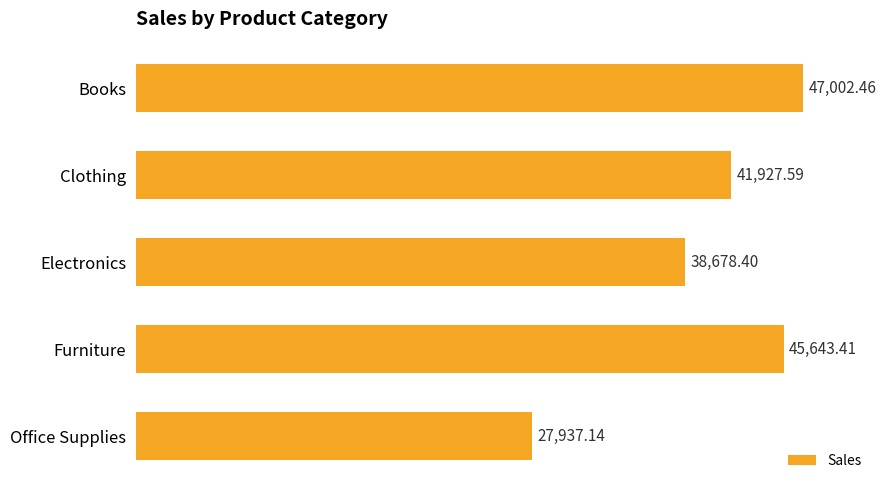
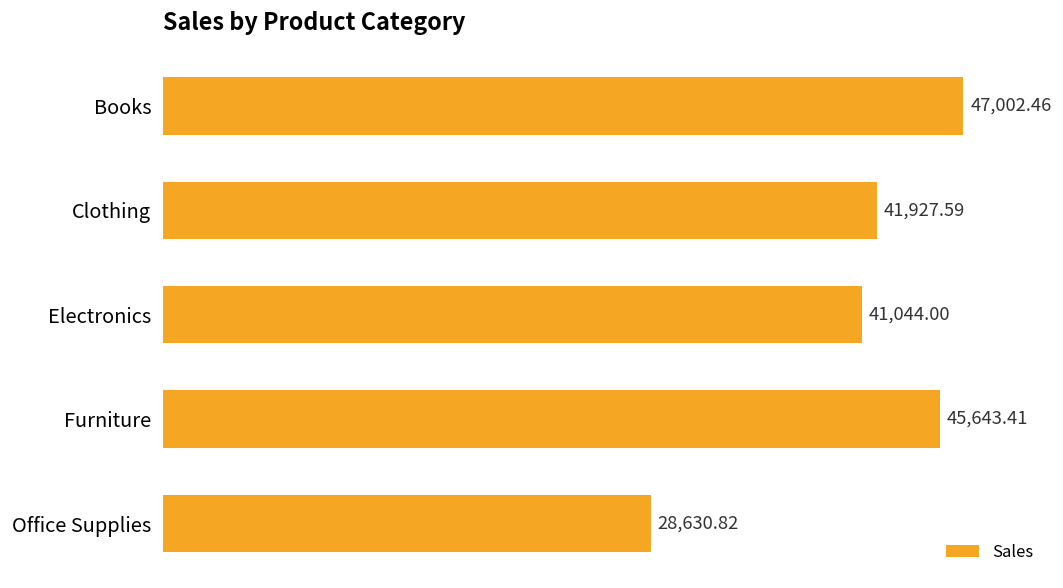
Electronics: 38,678.40 -> 41,044.00
Office Supplies: 27,937.14 -> 28,630.82
